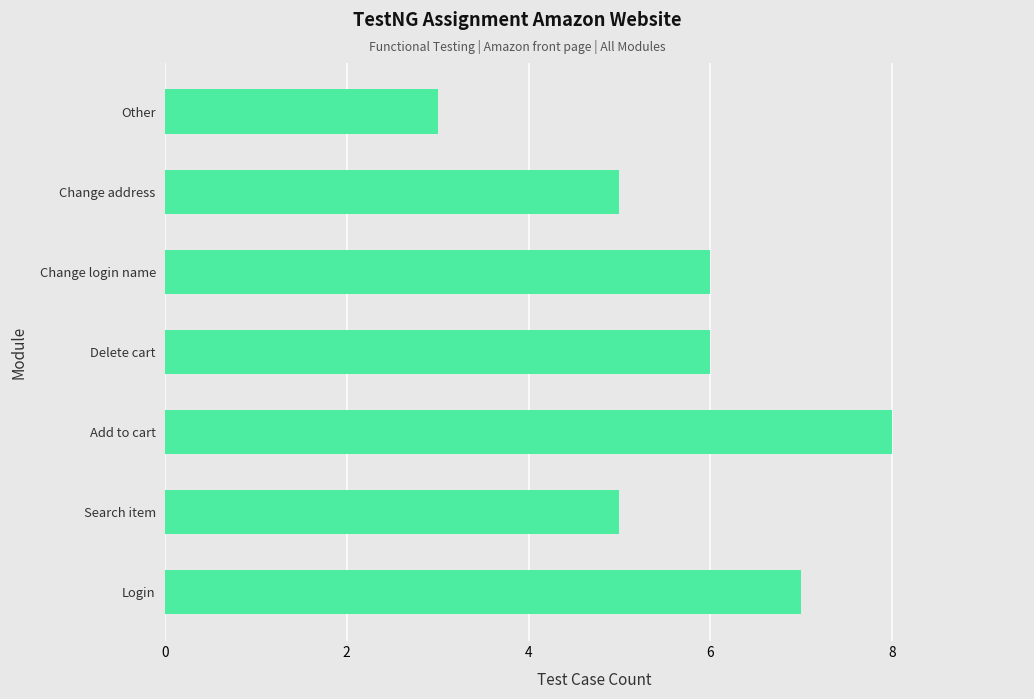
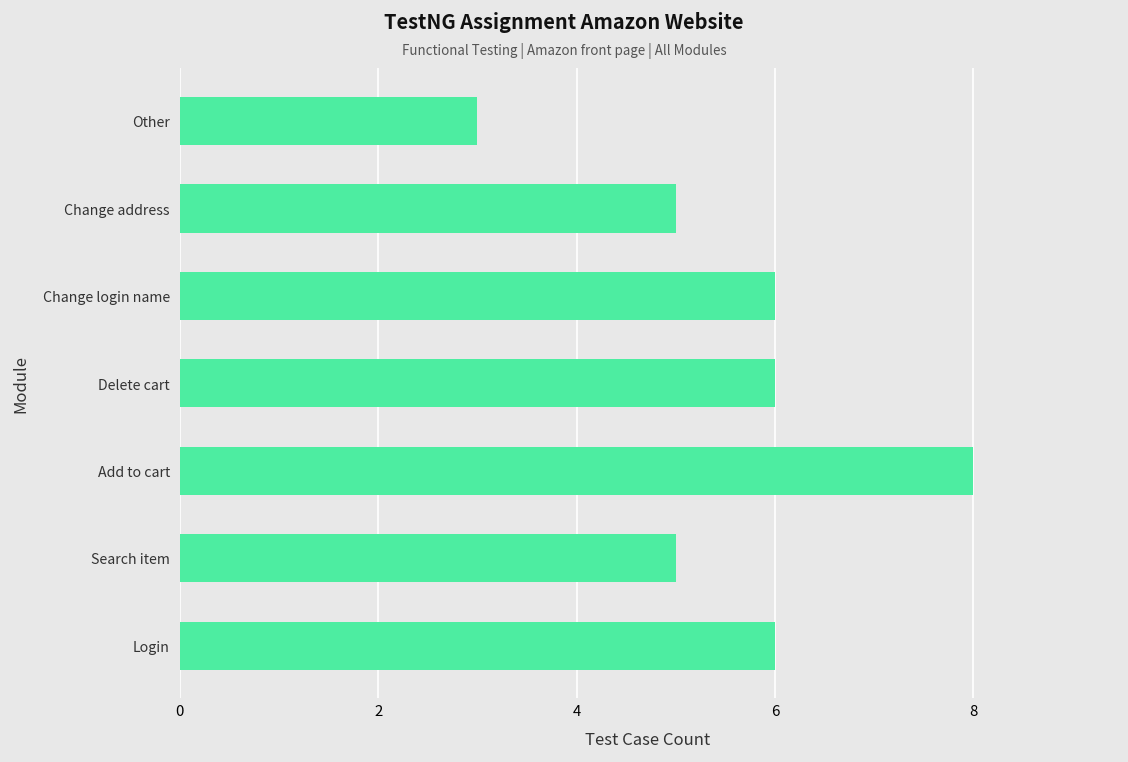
Login: 7 -> 6
